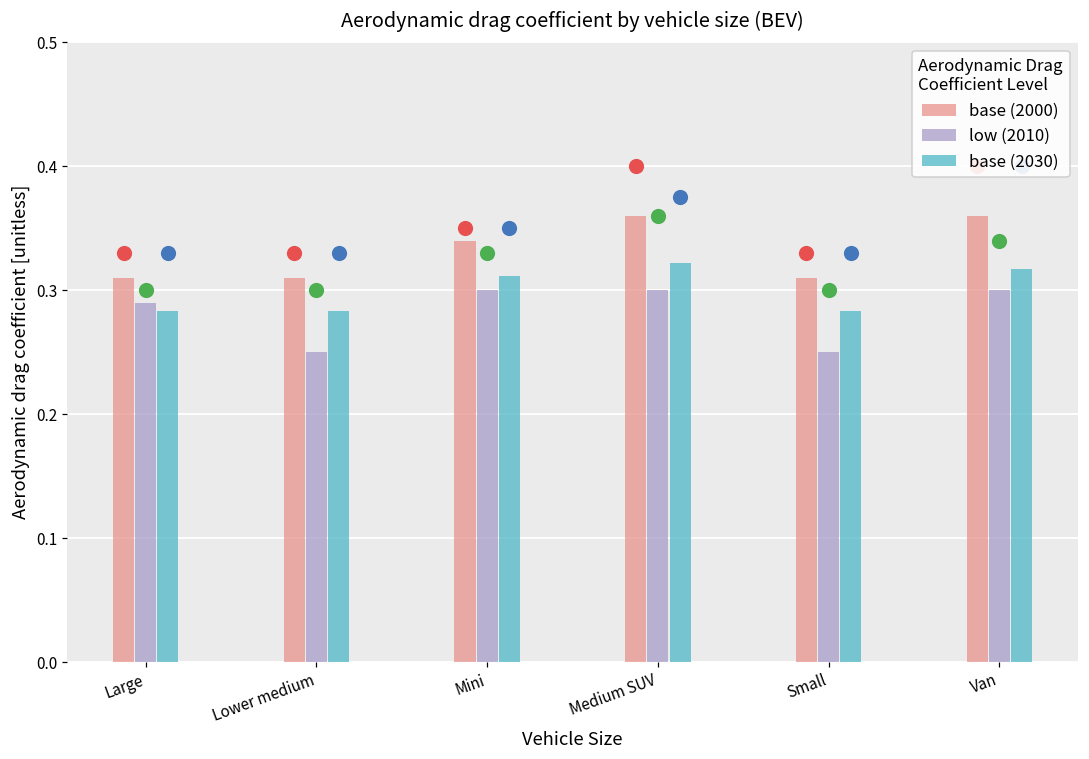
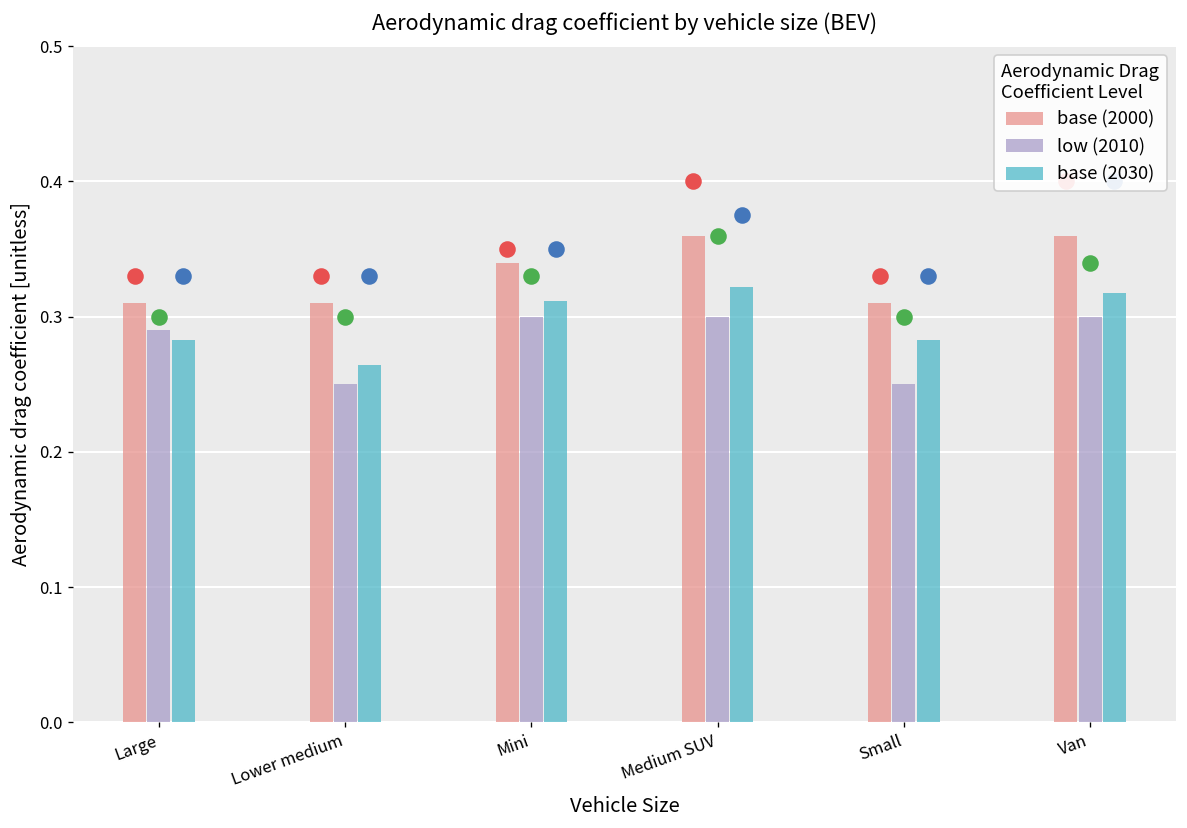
base (2030), Lower medium: 0.283 -> 0.264
